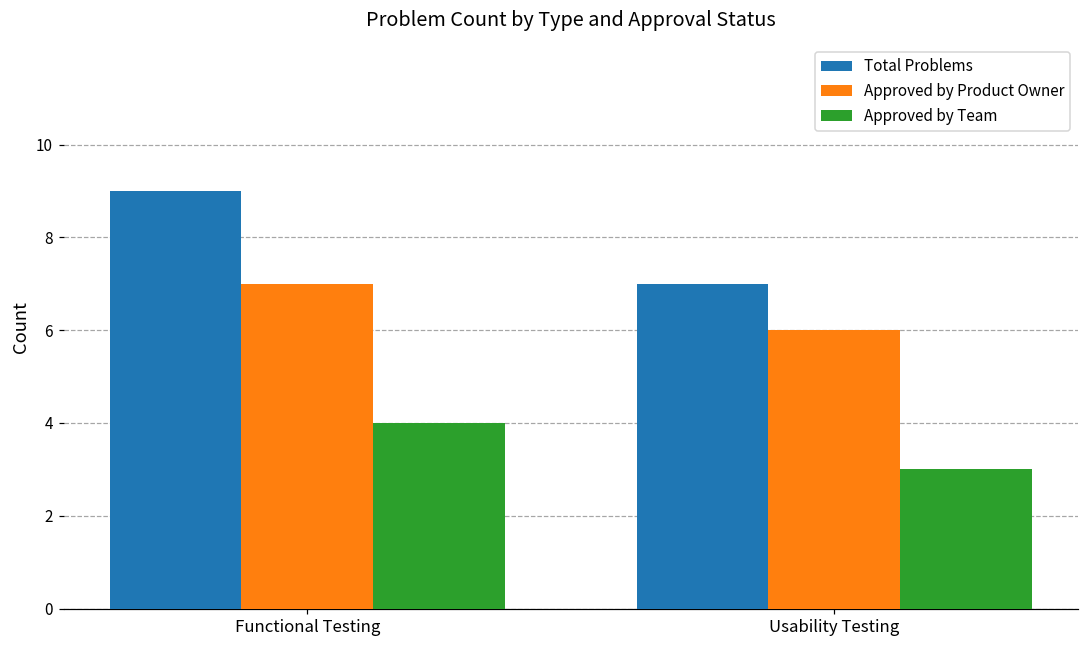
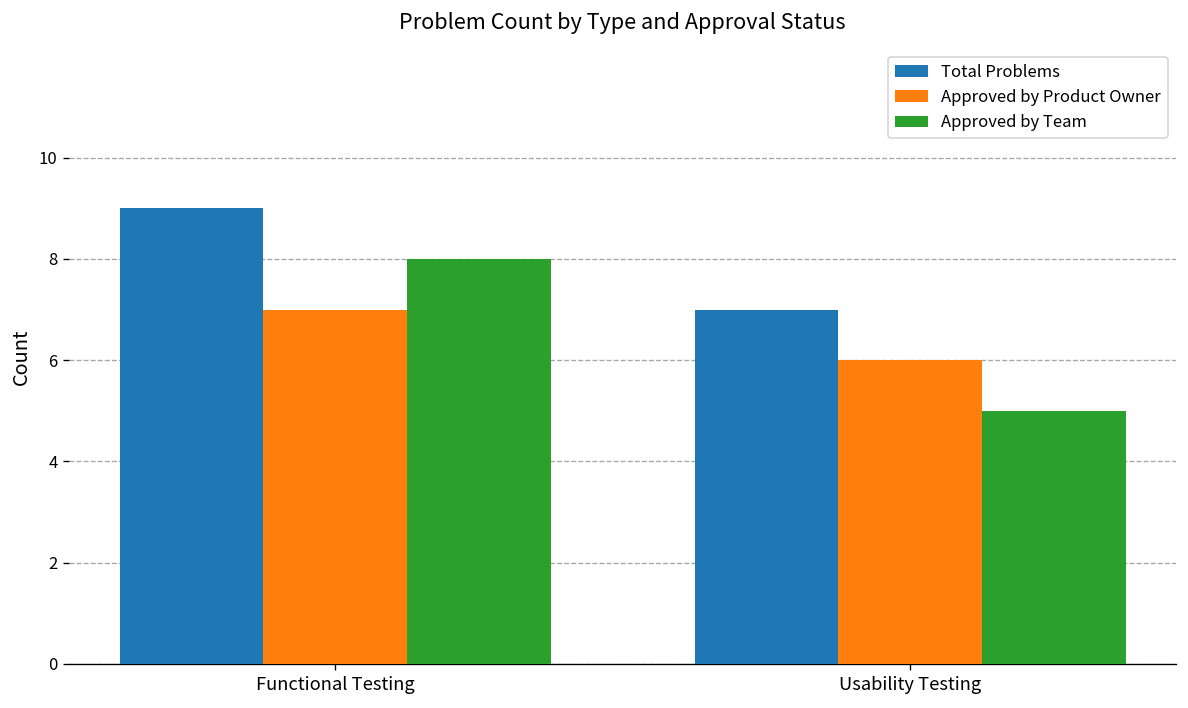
Approved by Team, Functional Testing: 4 -> 8
Approved by Team, Usability Testing: 3 -> 5
